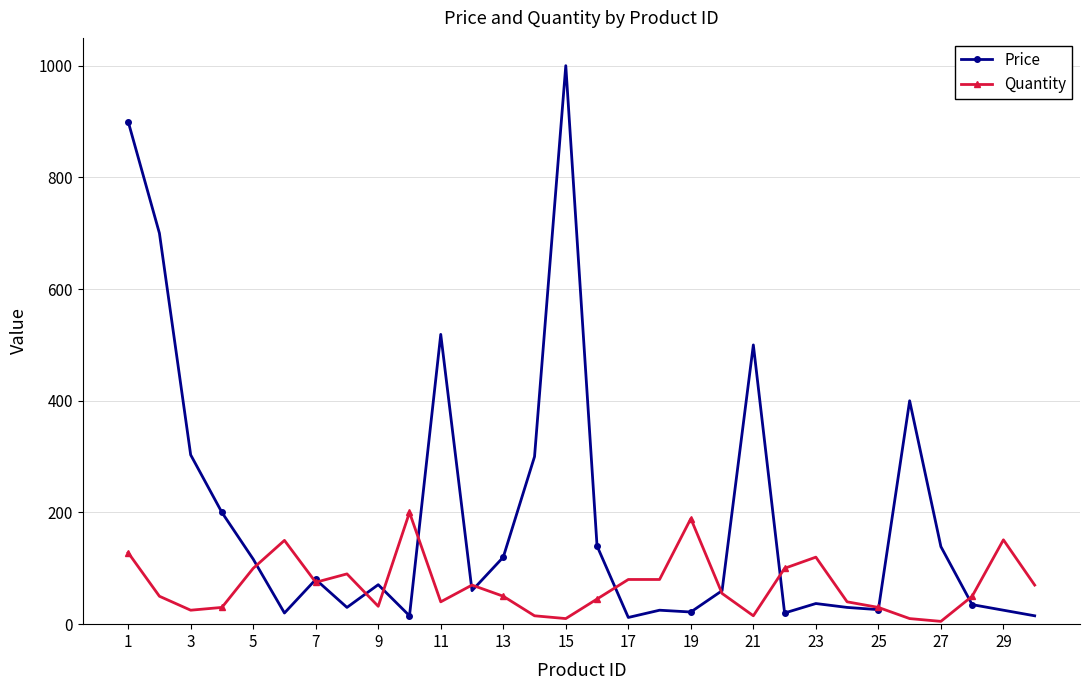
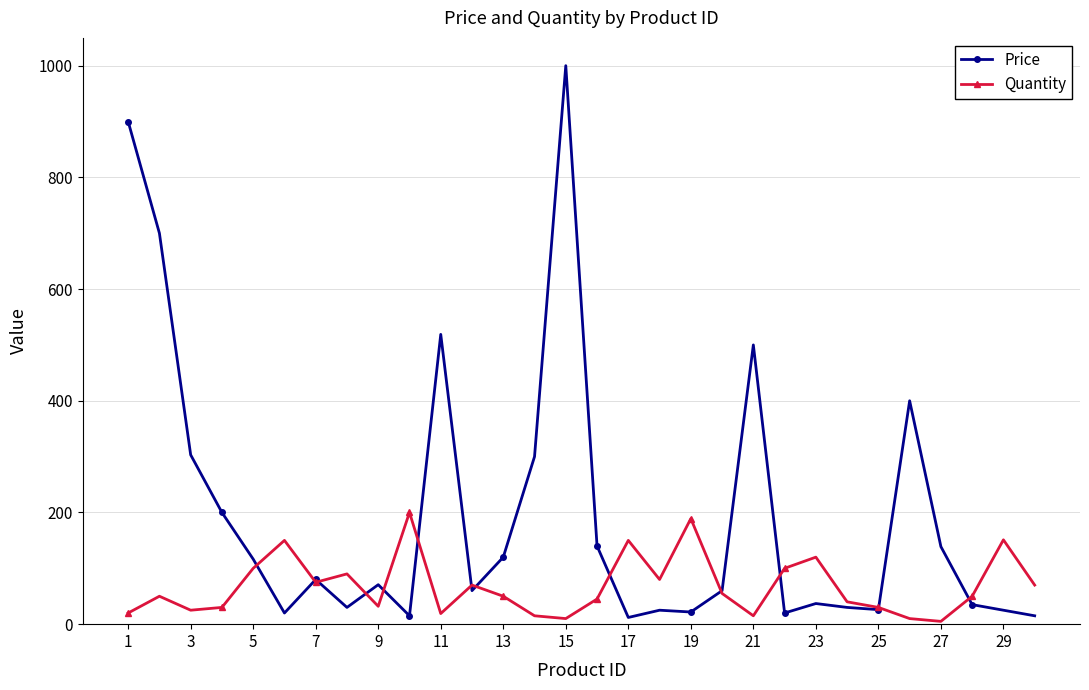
Quantity, 1: 130 -> 20
Quantity, 11: 40 -> 20
Quantity, 17: 80 -> 150
